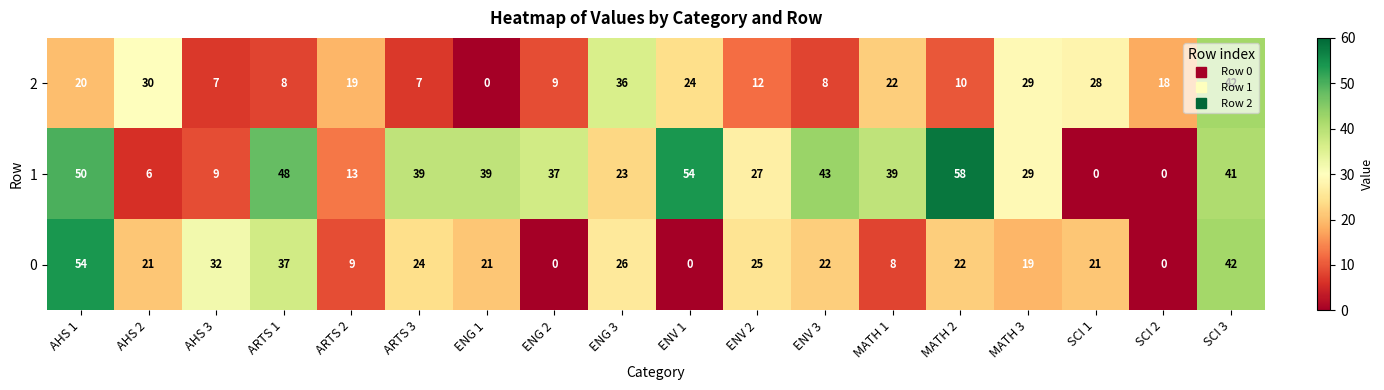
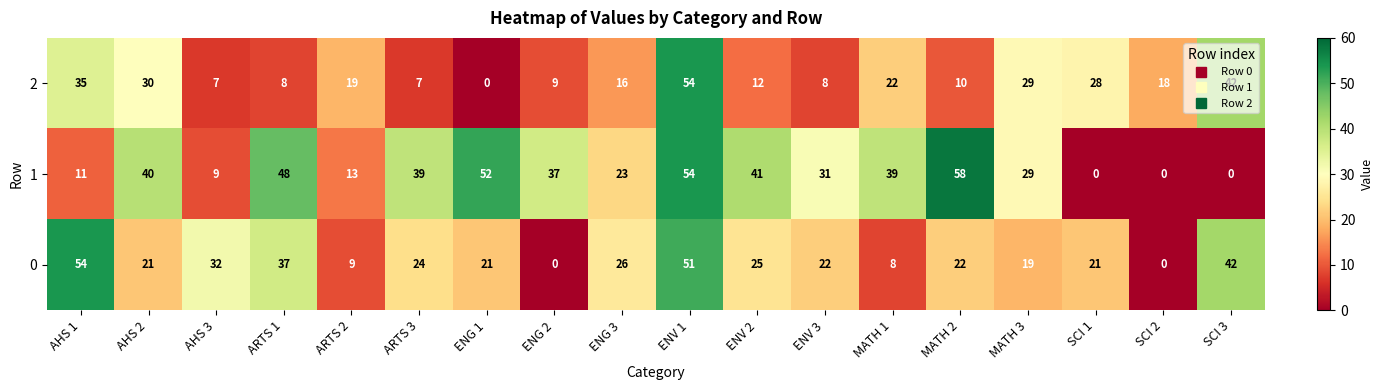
2, AHS 1: 20 -> 35
2, ENG 3: 36 -> 16
2, ENV 1: 24 -> 54
1, AHS 1: 50 -> 11
1, AHS 2: 6 -> 40
1, ENG 1: 39 -> 52
1, ENV 2: 27 -> 41
1, ENV 3: 43 -> 31
1, SCI 3: 41 -> 0
0, ENV 1: 0 -> 51
